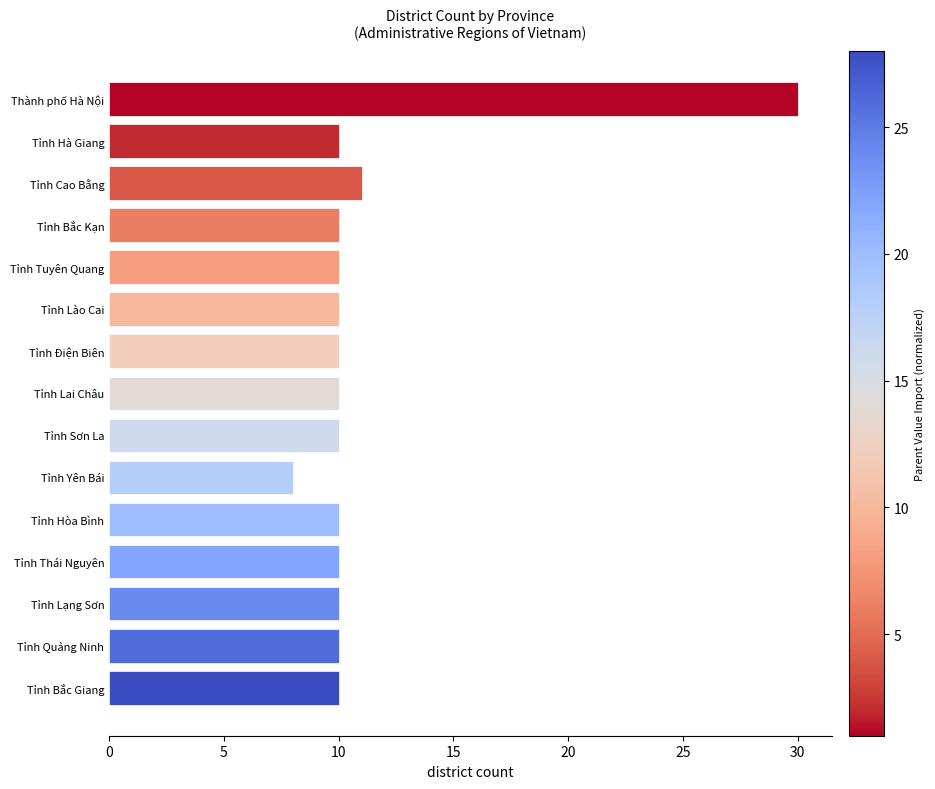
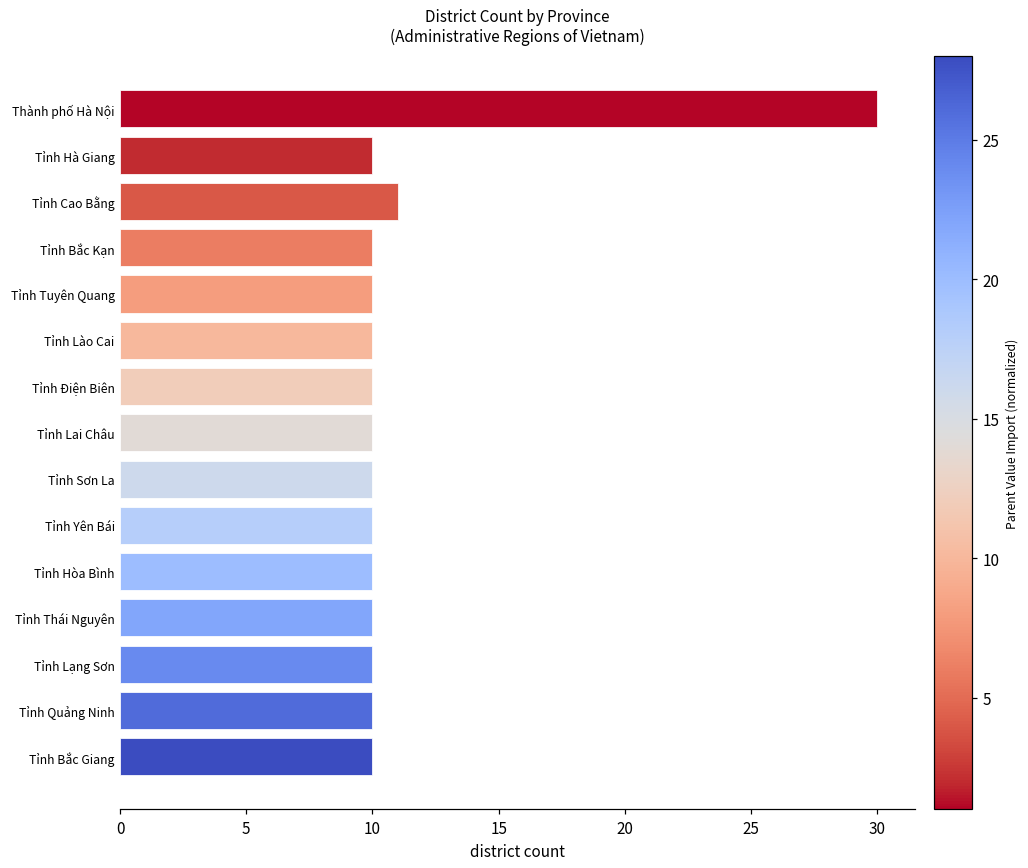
Tỉnh Yên Bái: 8 -> 10
